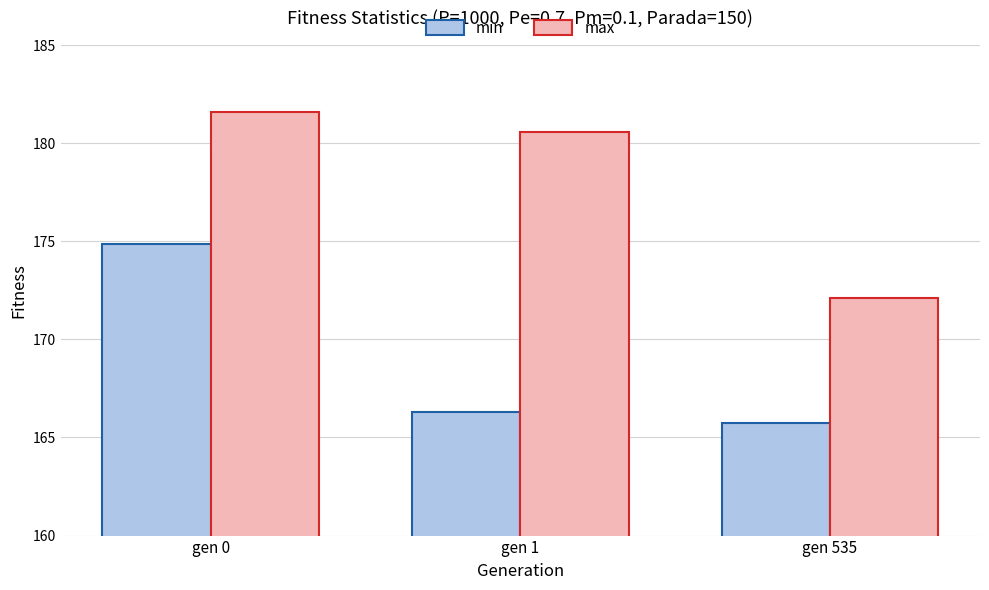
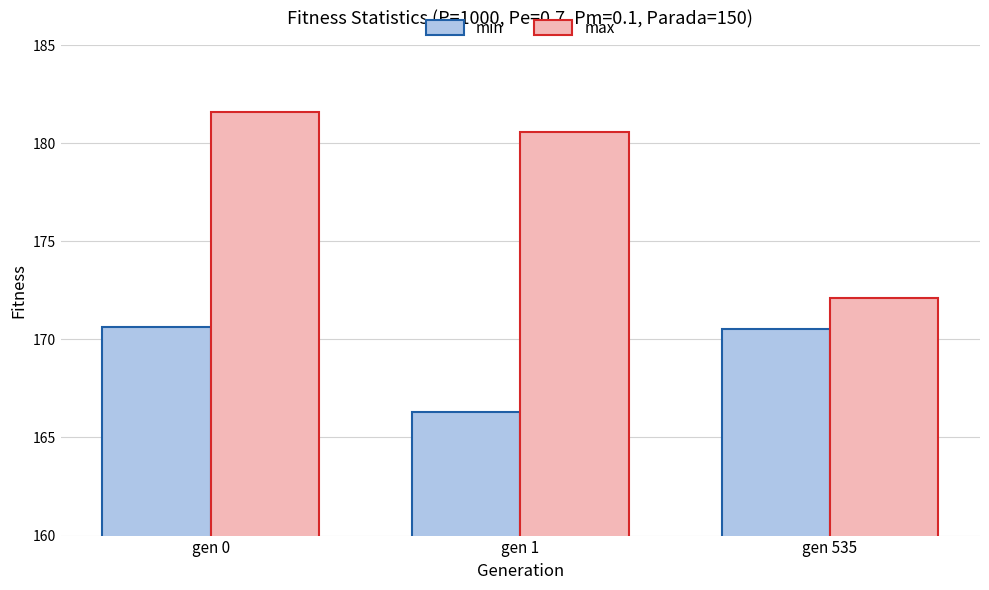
min, gen 0: 174.9 -> 170.7
min, gen 535: 165.8 -> 170.5
